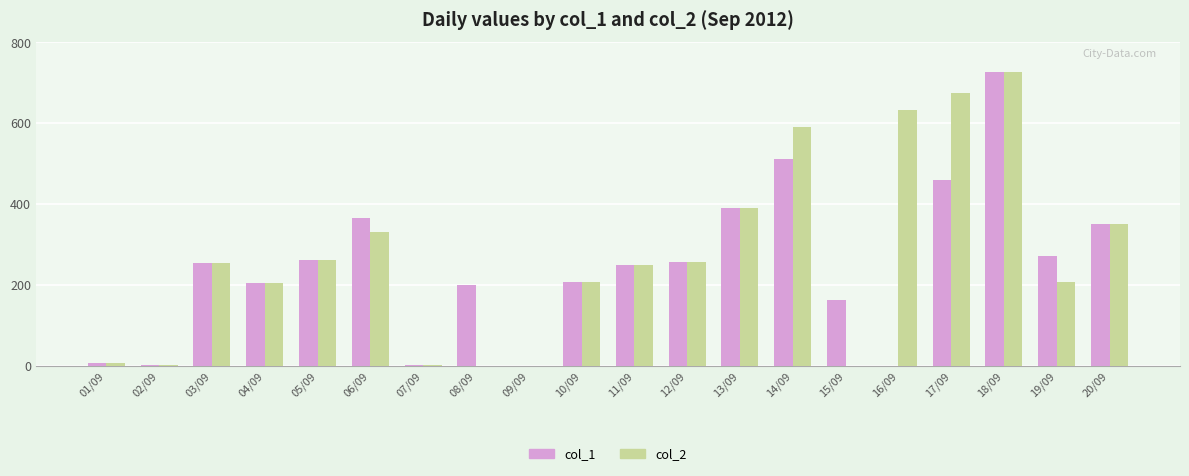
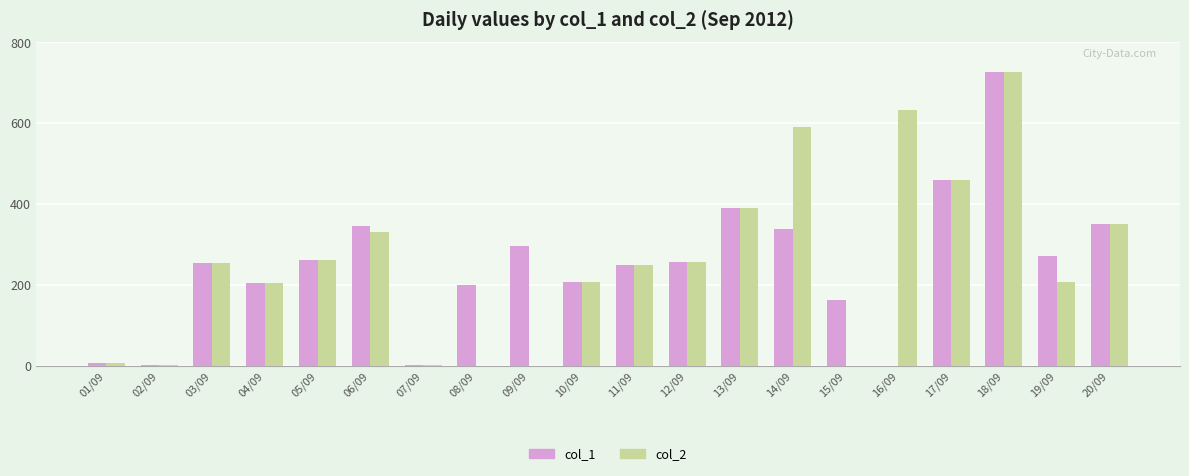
col_1, 06/09: 370 -> 350
col_1, 09/09: 0 -> 300
col_1, 14/09: 510 -> 340
col_2, 17/09: 670 -> 460
